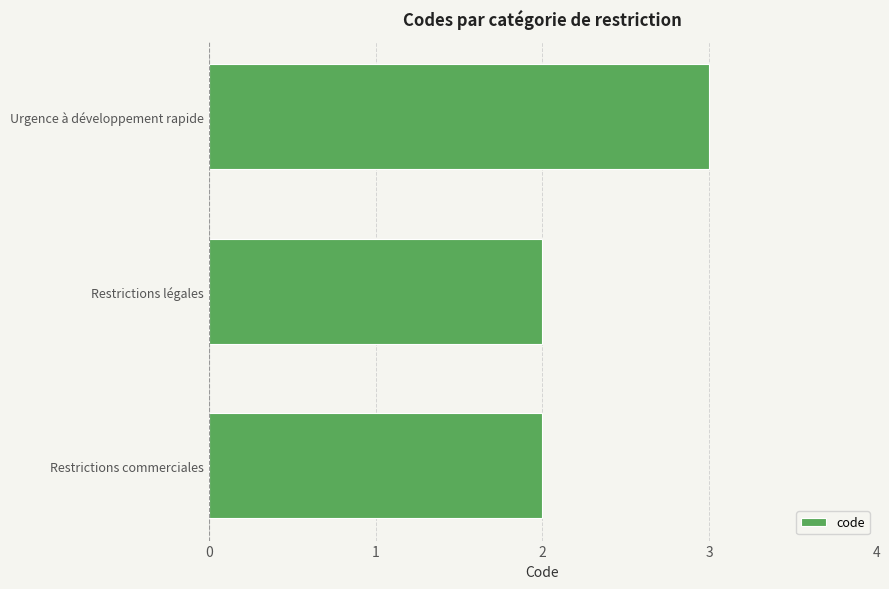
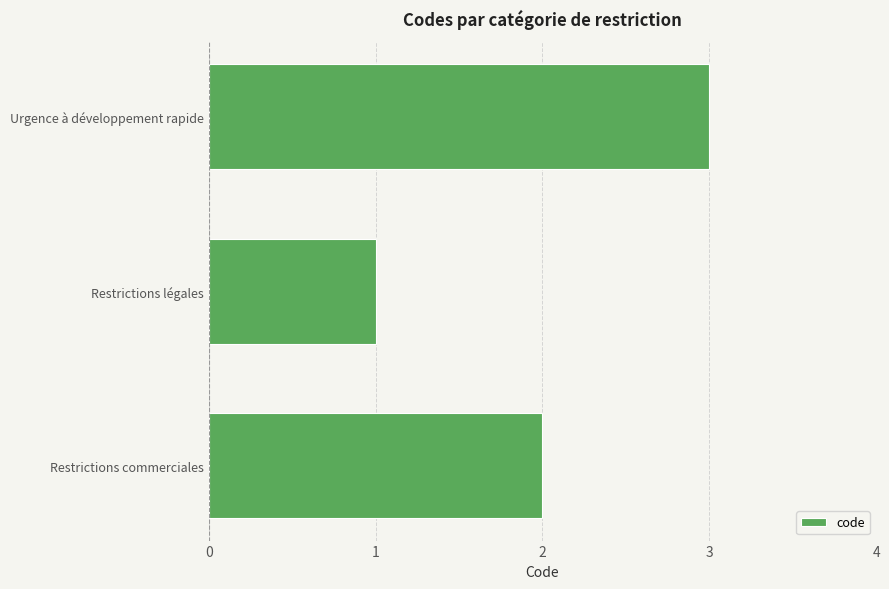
Restrictions légales: 2 -> 1
